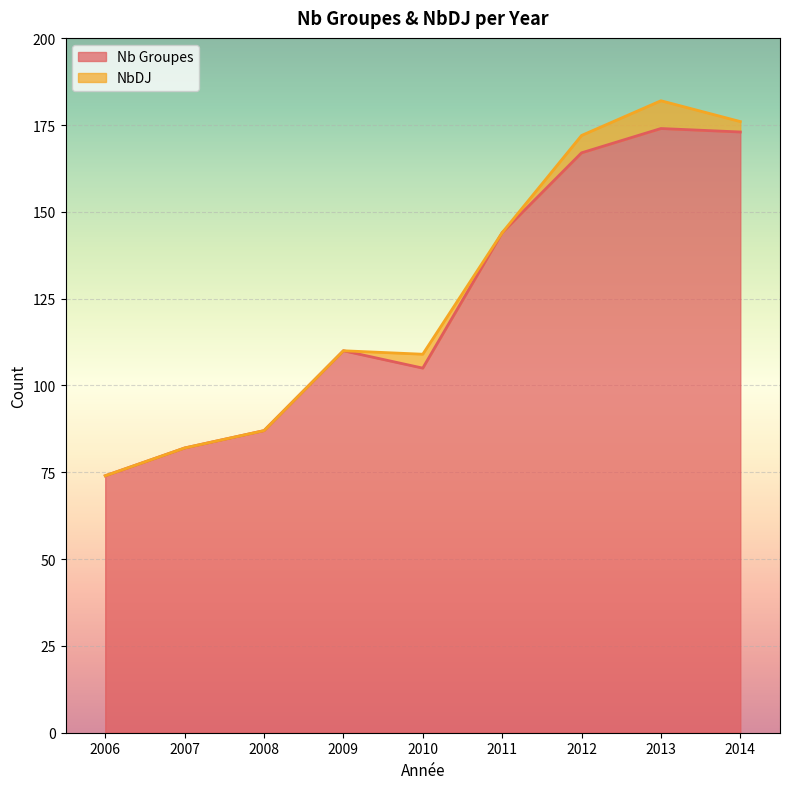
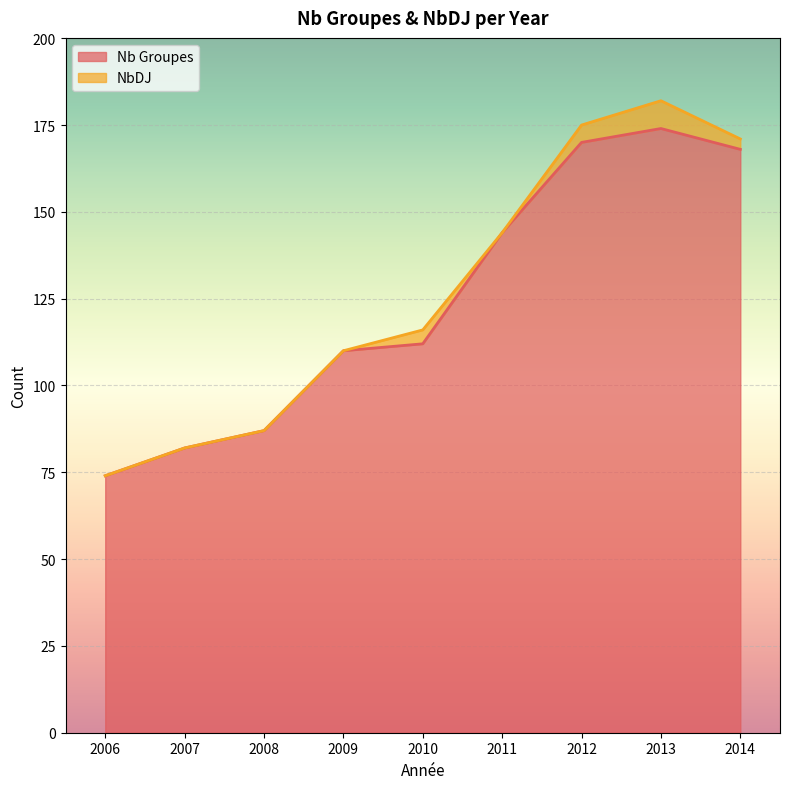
Nb Groupes, 2010: 105 -> 112
Nb Groupes, 2012: 167 -> 170
Nb Groupes, 2014: 173 -> 168
